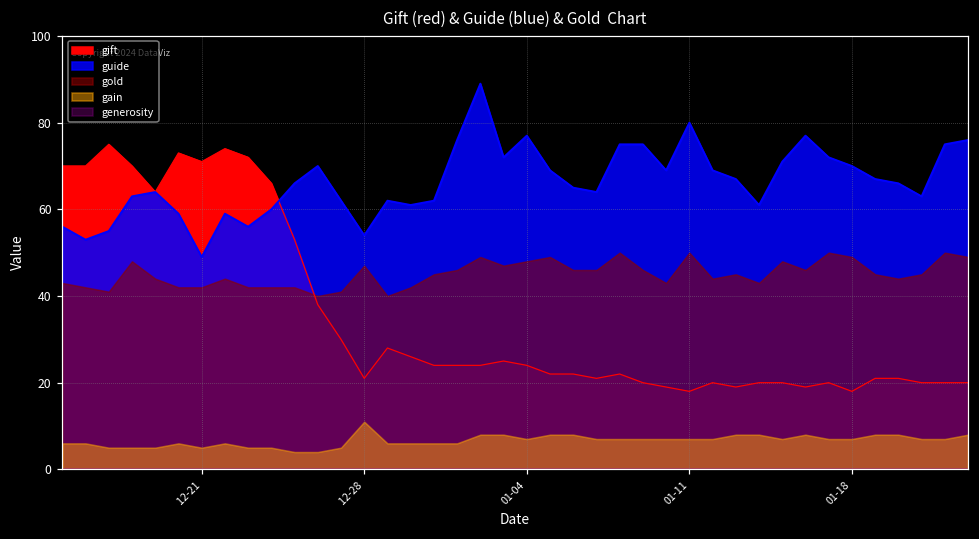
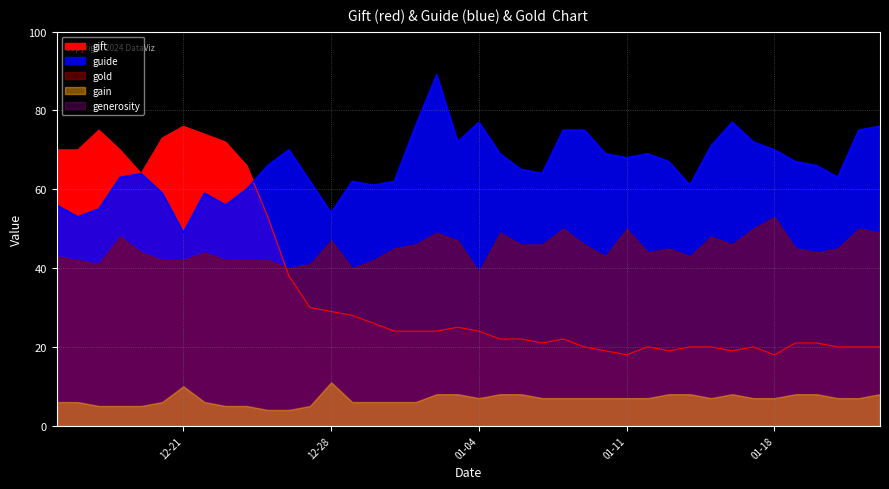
gift, 12-21: 71 -> 76
gain, 12-21: 5 -> 10
gift, 12-28: 21 -> 29
gold, 01-04: 48 -> 39
guide, 01-11: 80 -> 68
gold, 01-18: 49 -> 53
